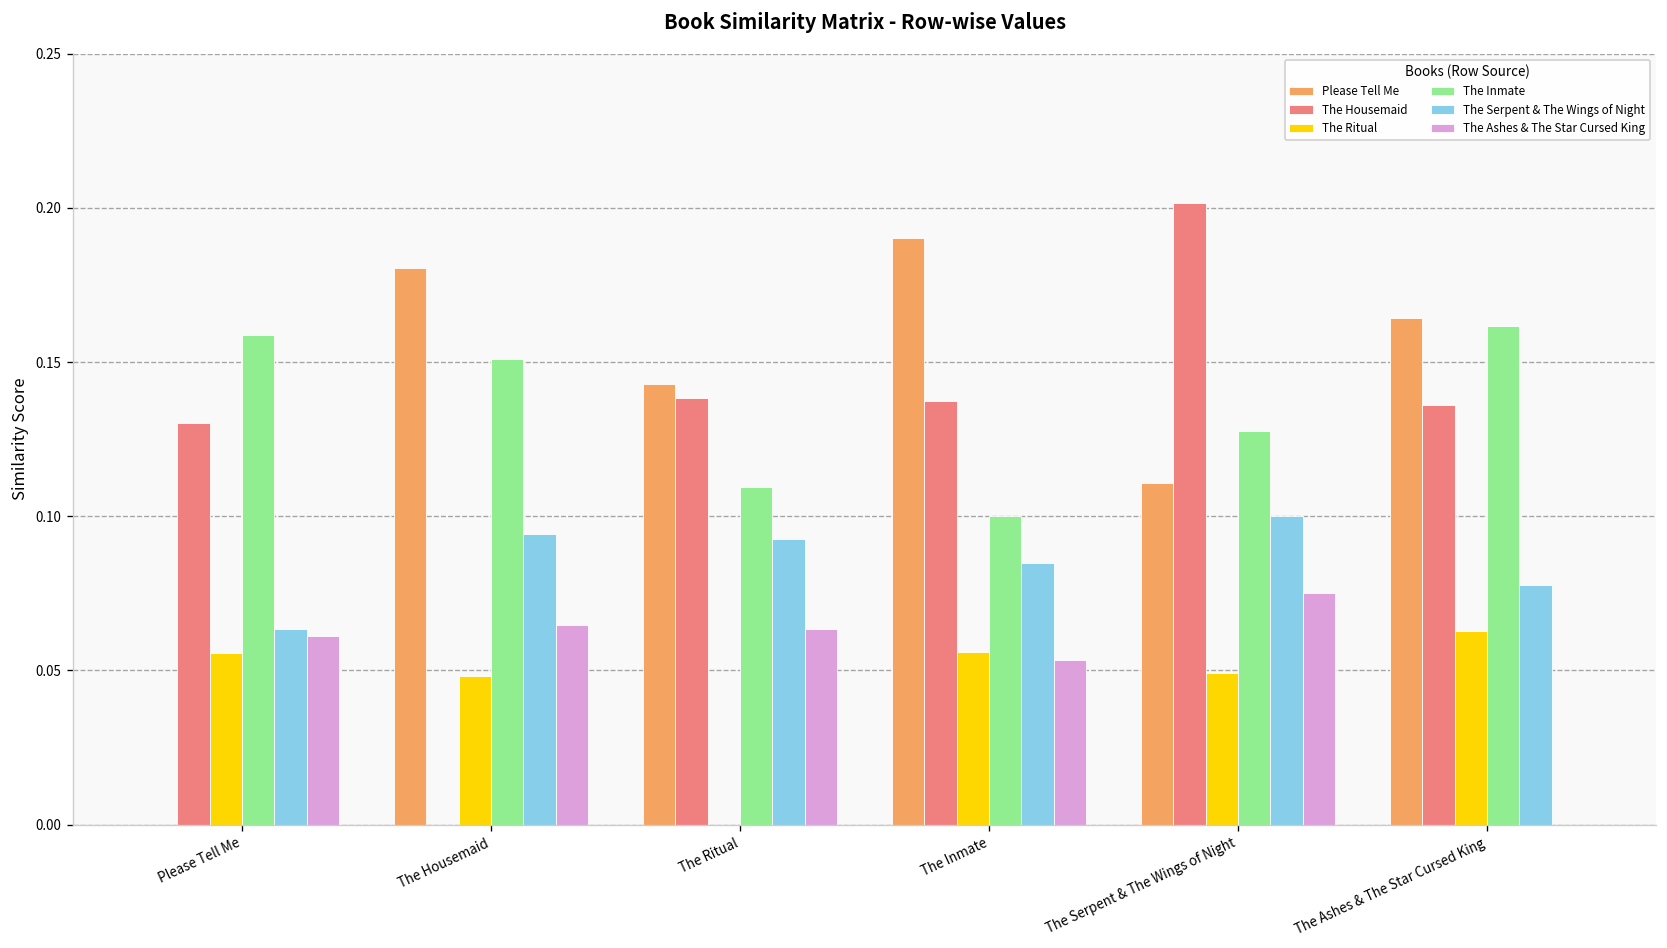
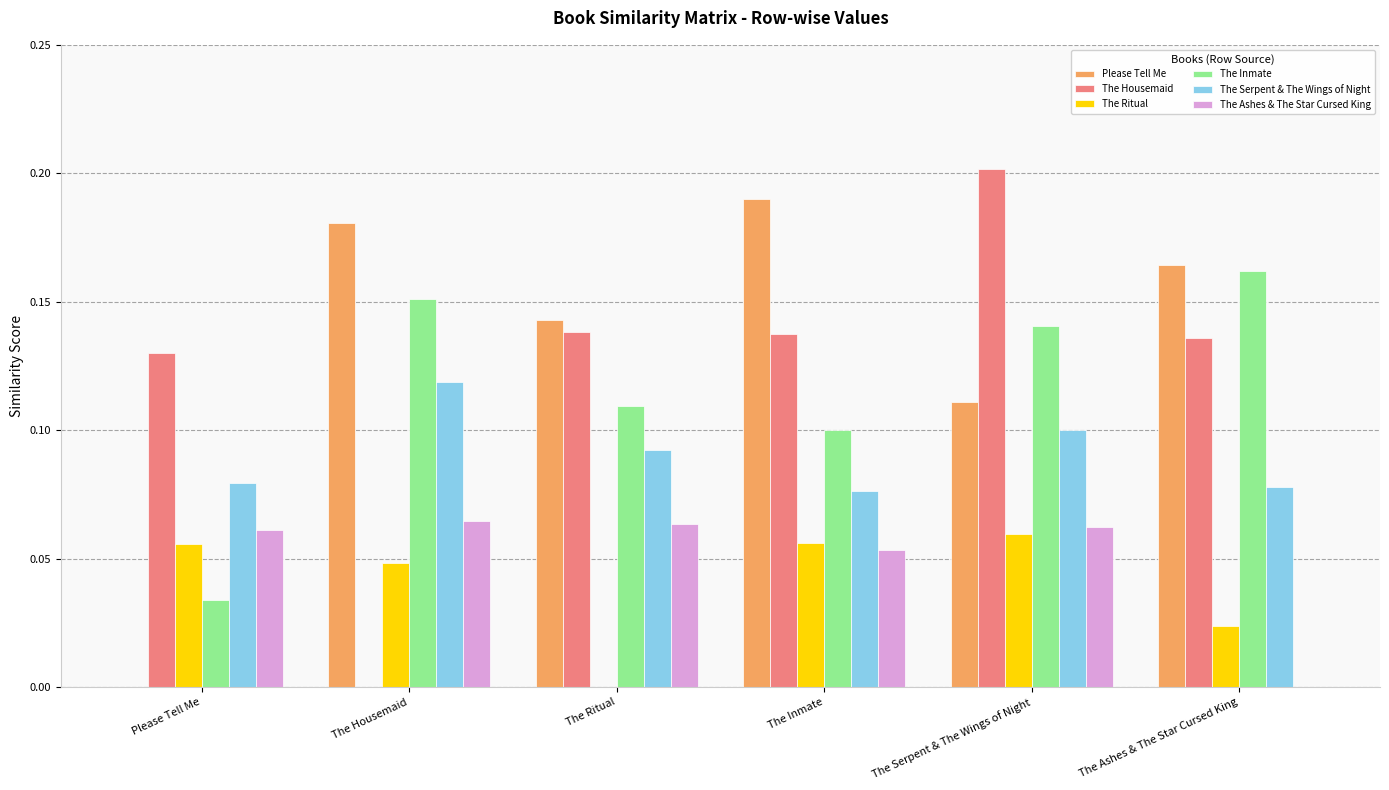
The Inmate, Please Tell Me: 0.159 -> 0.034
The Serpent & The Wings of Night, Please Tell Me: 0.063 -> 0.079
The Serpent & The Wings of Night, The Housemaid: 0.094 -> 0.119
The Serpent & The Wings of Night, The Inmate: 0.085 -> 0.076
The Ritual, The Serpent & The Wings of Night: 0.049 -> 0.060
The Inmate, The Serpent & The Wings of Night: 0.128 -> 0.141
The Ashes & The Star Cursed King, The Serpent & The Wings of Night: 0.075 -> 0.063
The Ritual, The Ashes & The Star Cursed King: 0.063 -> 0.024
